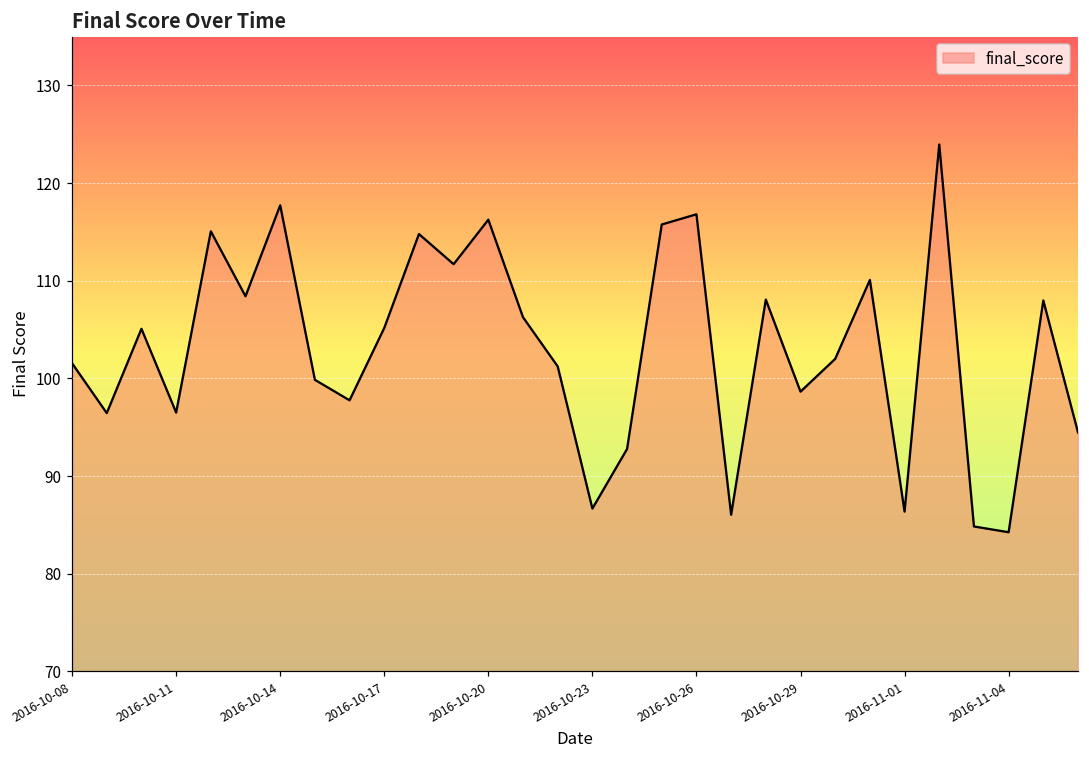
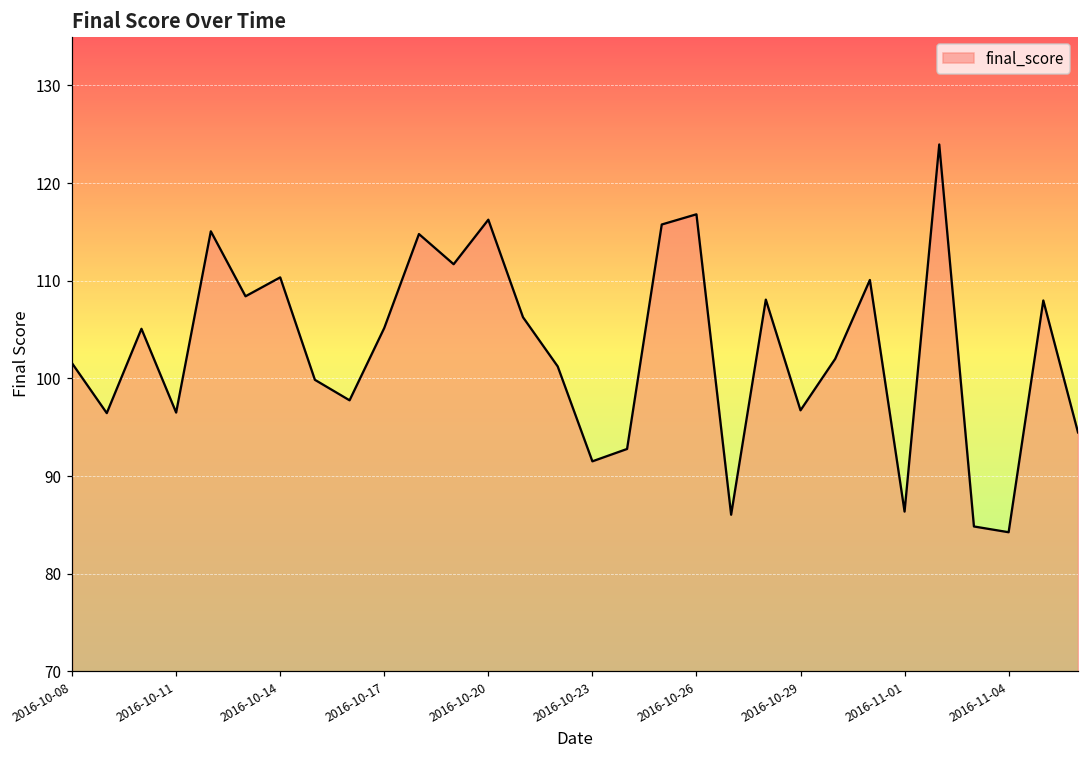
2016-10-14: 118 -> 110
2016-10-23: 87 -> 92
2016-10-29: 99 -> 97
